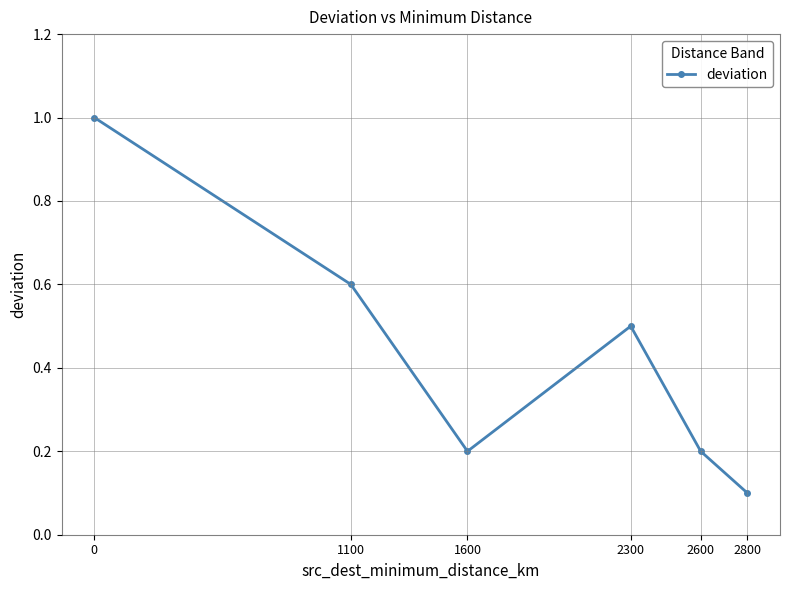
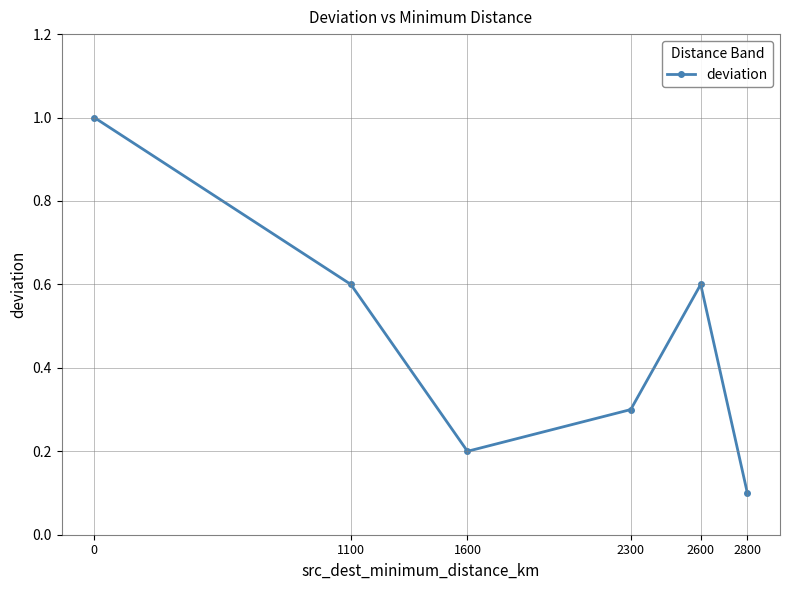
2300: 0.5 -> 0.3
2600: 0.2 -> 0.6
